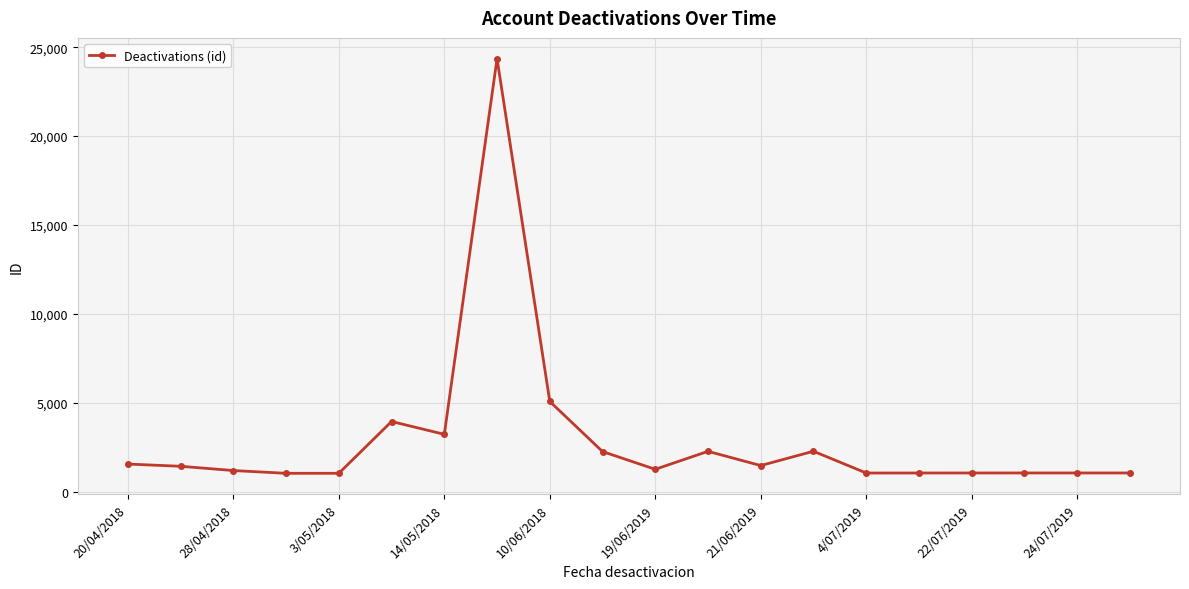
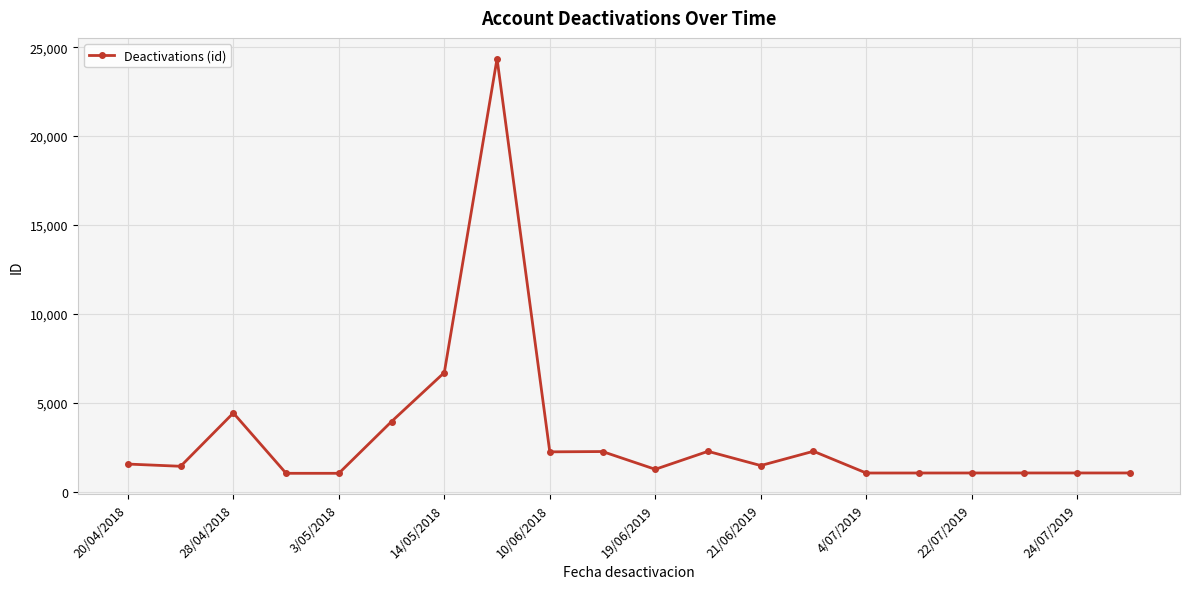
28/04/2018: 1,200 -> 4,400
14/05/2018: 3,200 -> 6,700
10/06/2018: 5,100 -> 2,200
